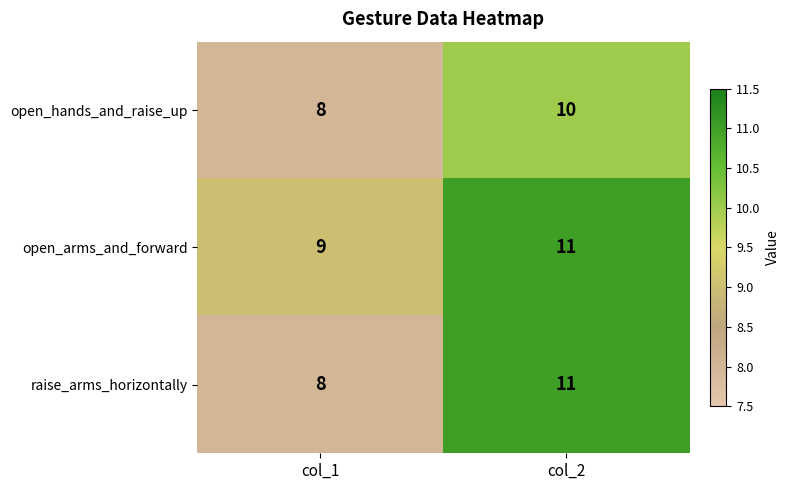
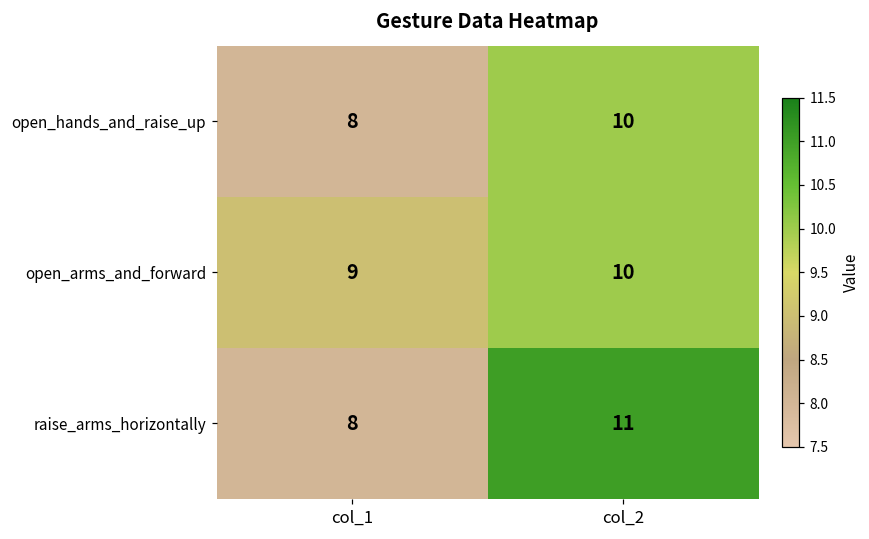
open_arms_and_forward, col_2: 11 -> 10
